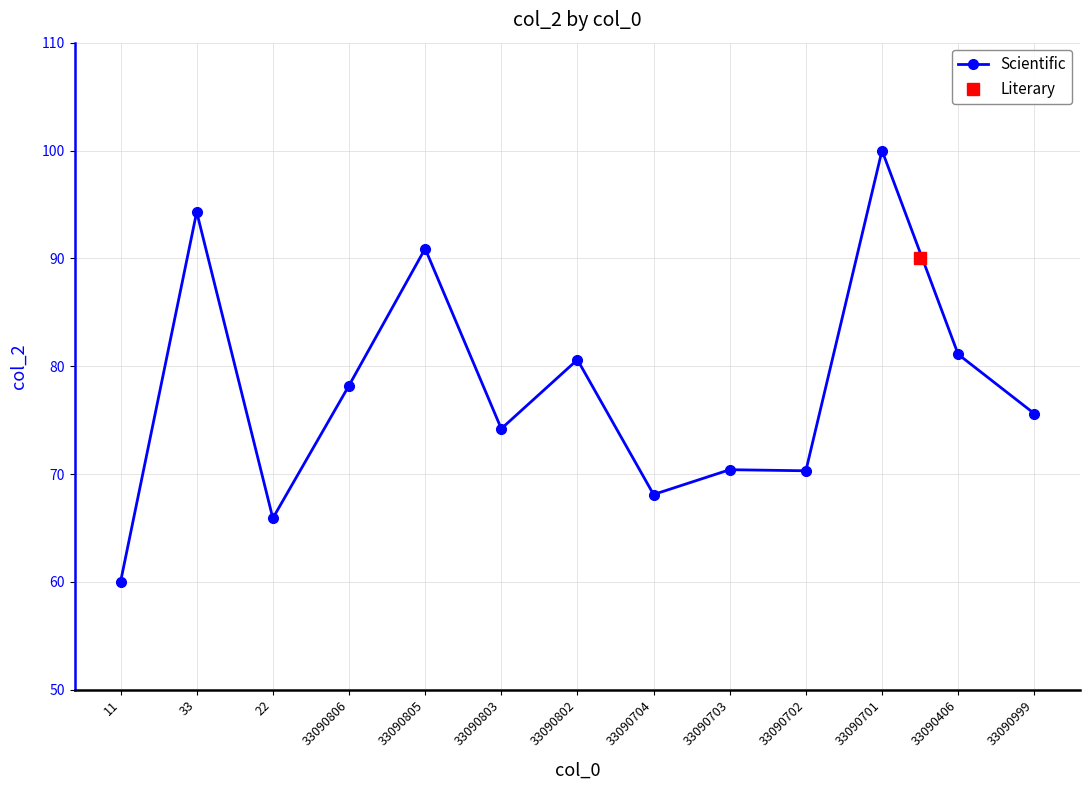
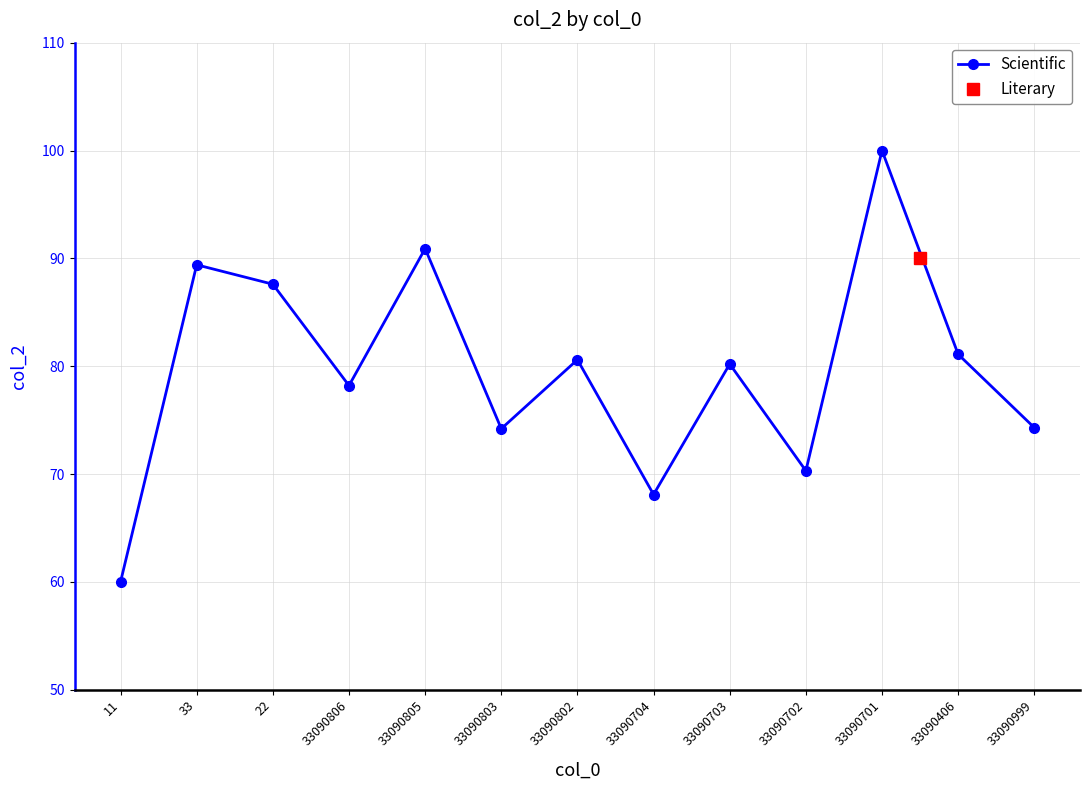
Scientific, 33: 94.3 -> 89.4
Scientific, 22: 65.9 -> 87.6
Scientific, 33090703: 70.4 -> 80.2
Scientific, 33090999: 75.6 -> 74.3
